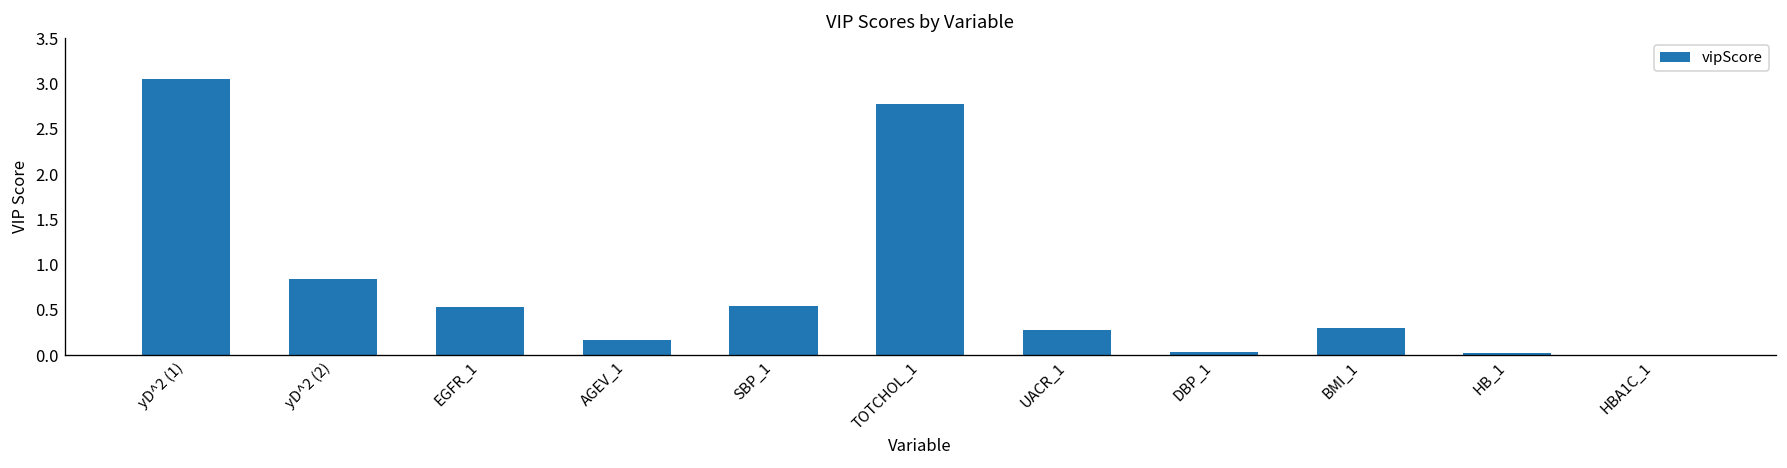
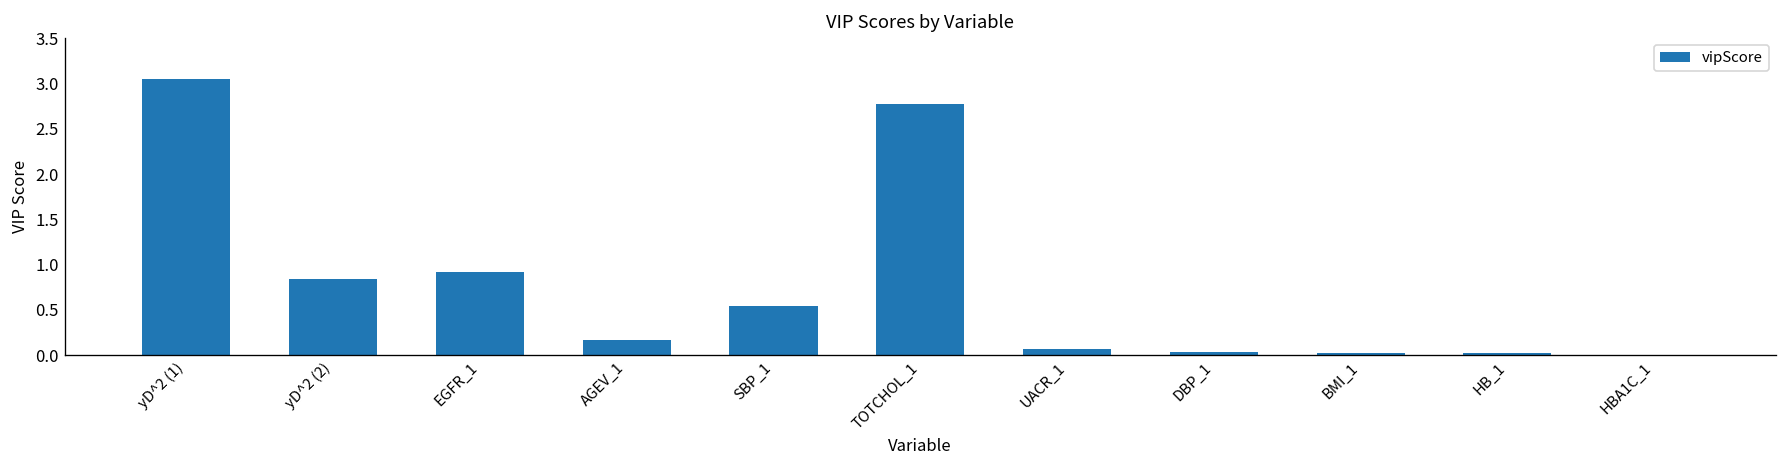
EGFR_1: 0.5 -> 0.9
UACR_1: 0.3 -> 0.1
BMI_1: 0.3 -> 0.0
